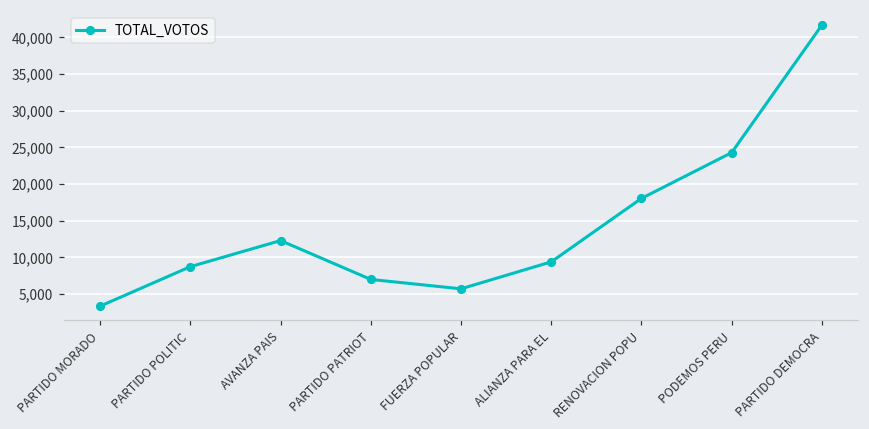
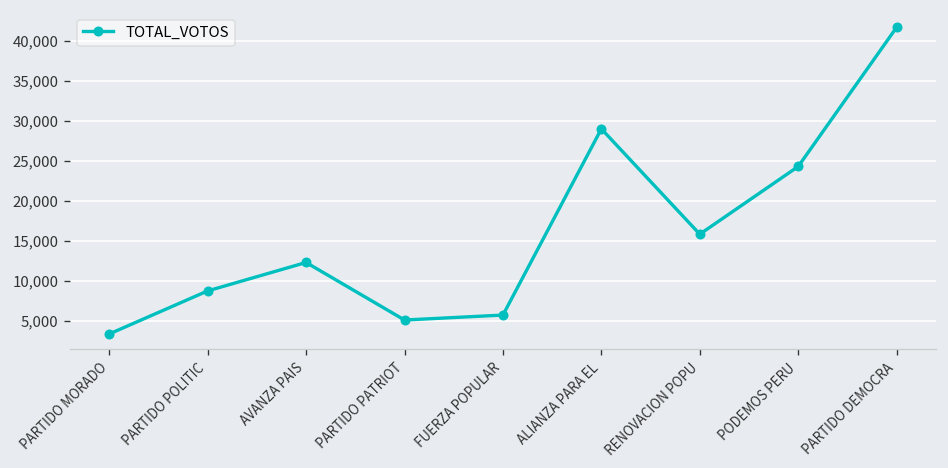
PARTIDO PATRIOT: 7,000 -> 5,000
ALIANZA PARA EL: 9,000 -> 29,000
RENOVACION POPU: 18,000 -> 16,000
